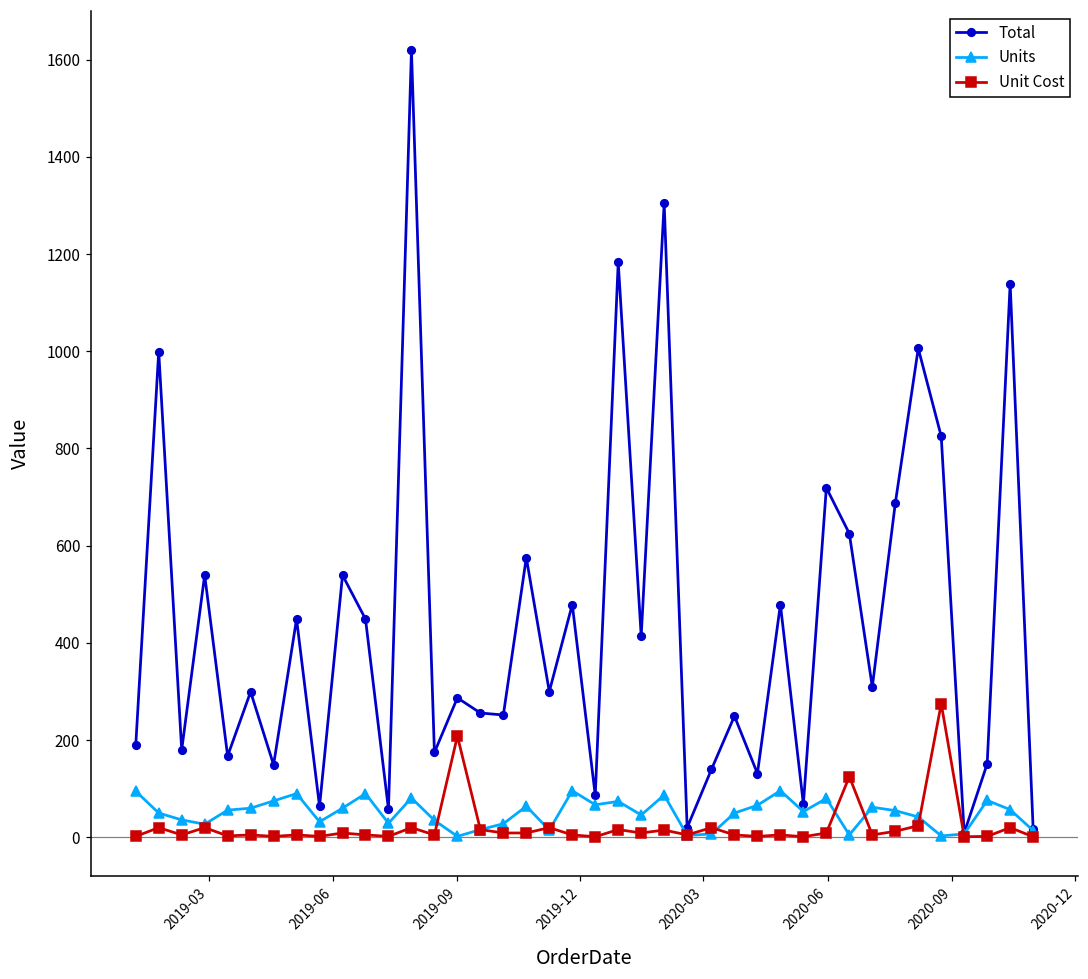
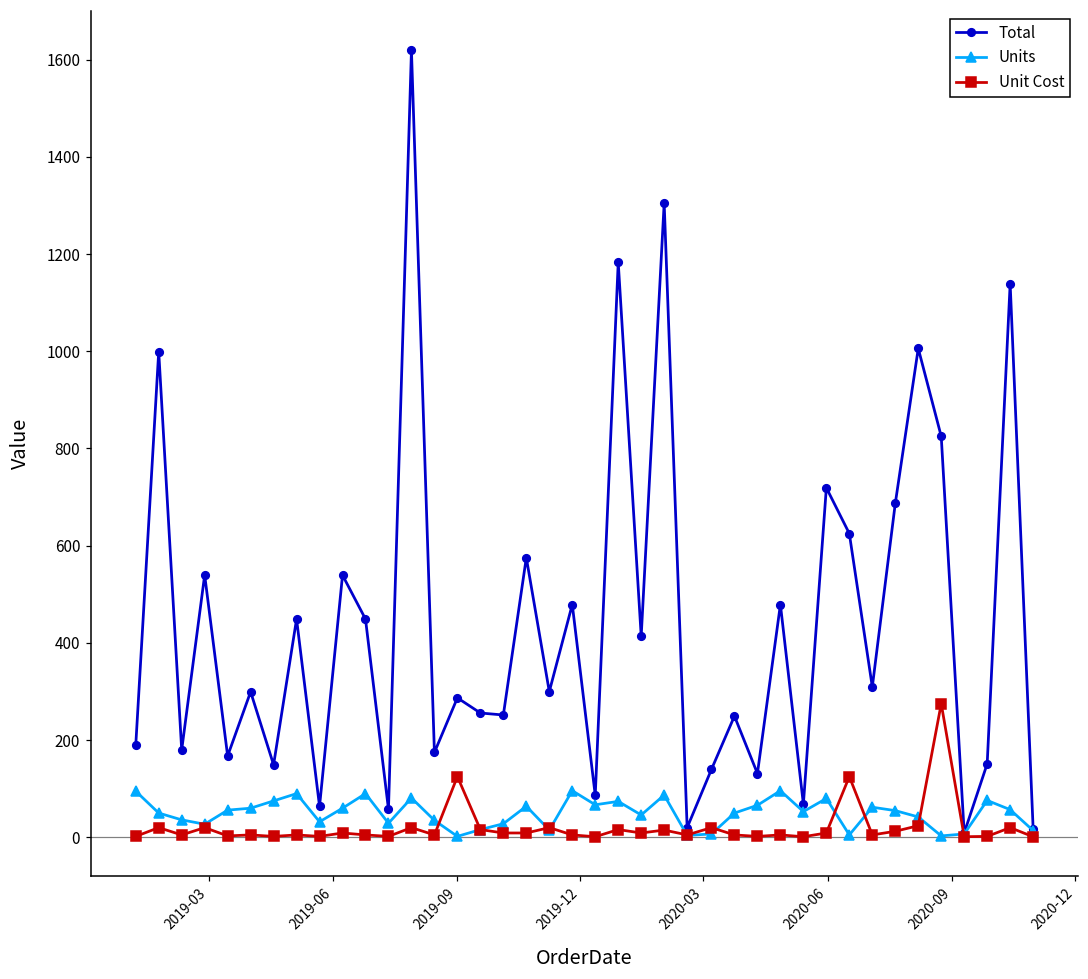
Unit Cost, 2019-09: 210 -> 130
